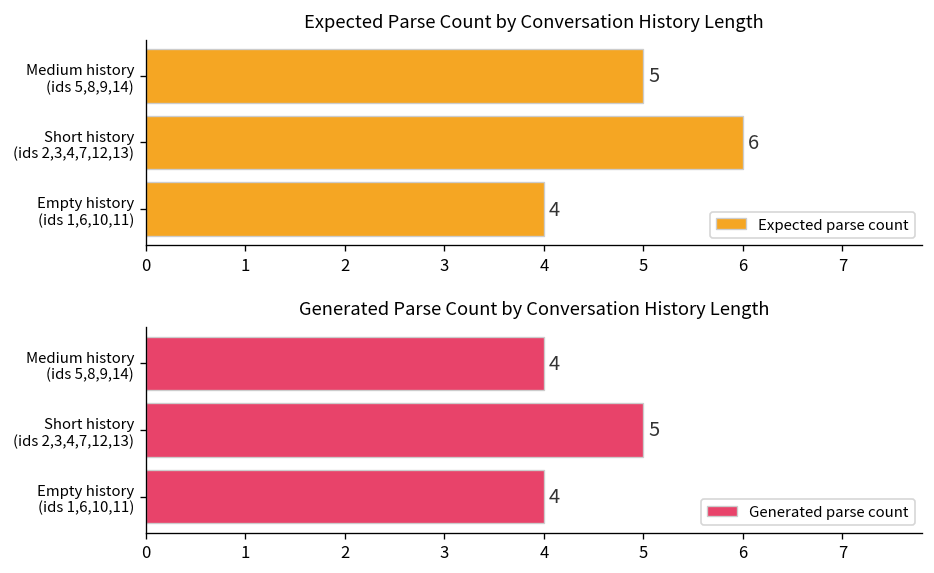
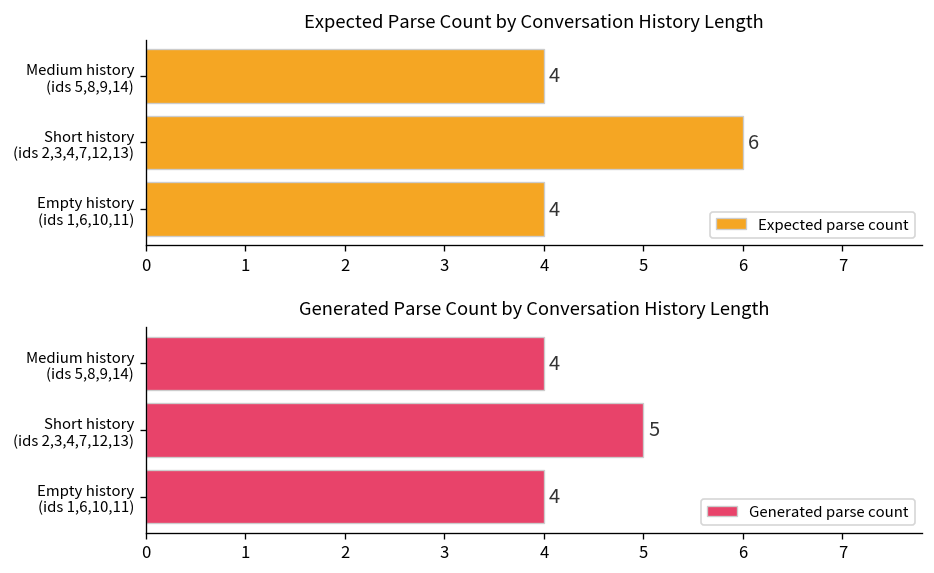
Expected Parse Count by Conversation History Length, Medium history (ids 5,8,9,14): 5 -> 4
